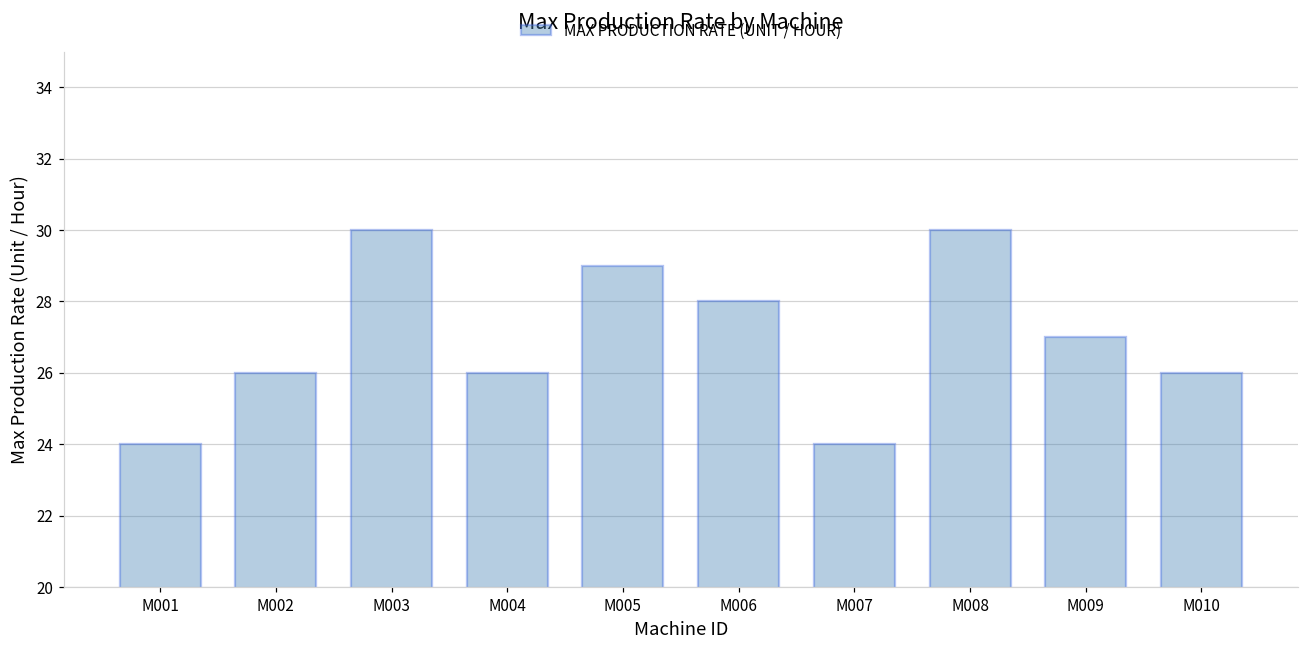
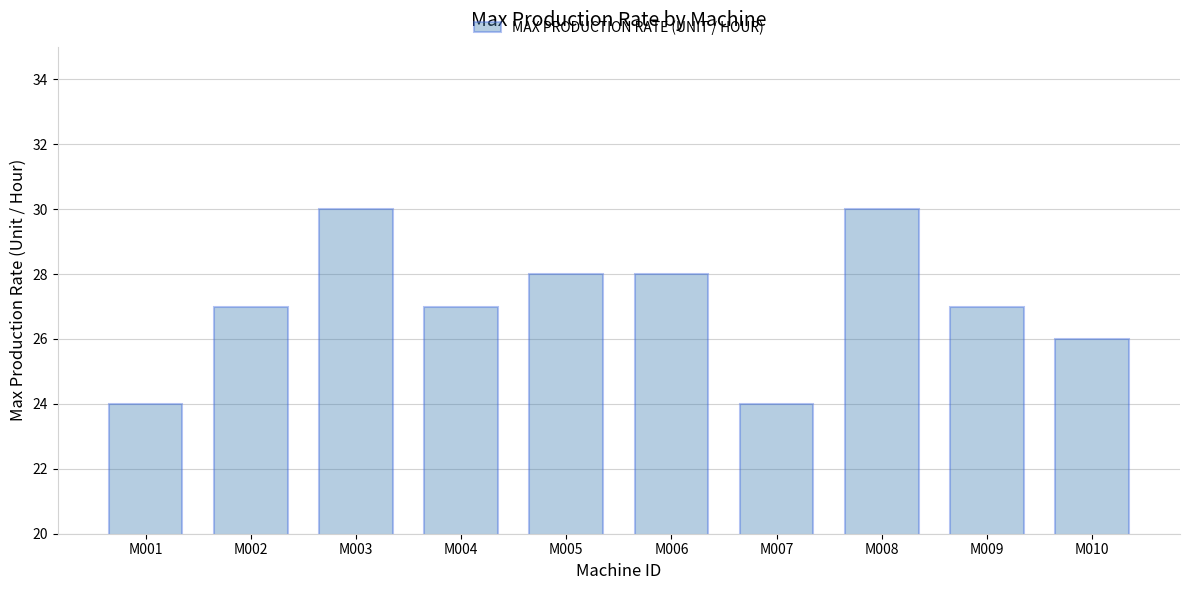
M002: 26 -> 27
M004: 26 -> 27
M005: 29 -> 28
